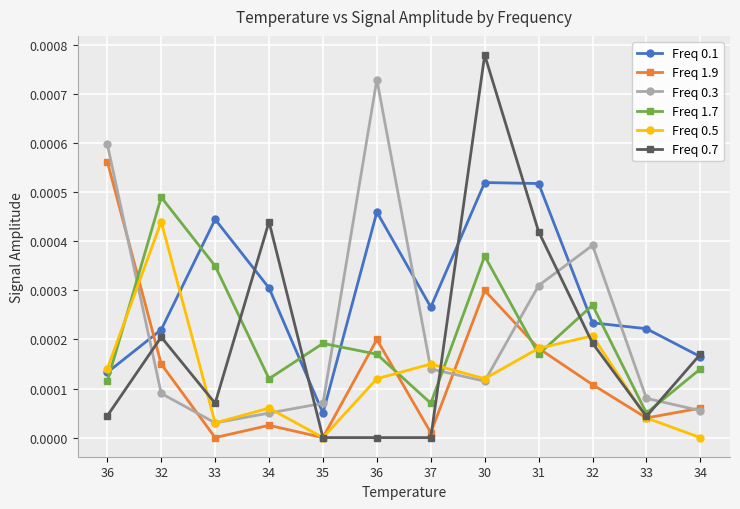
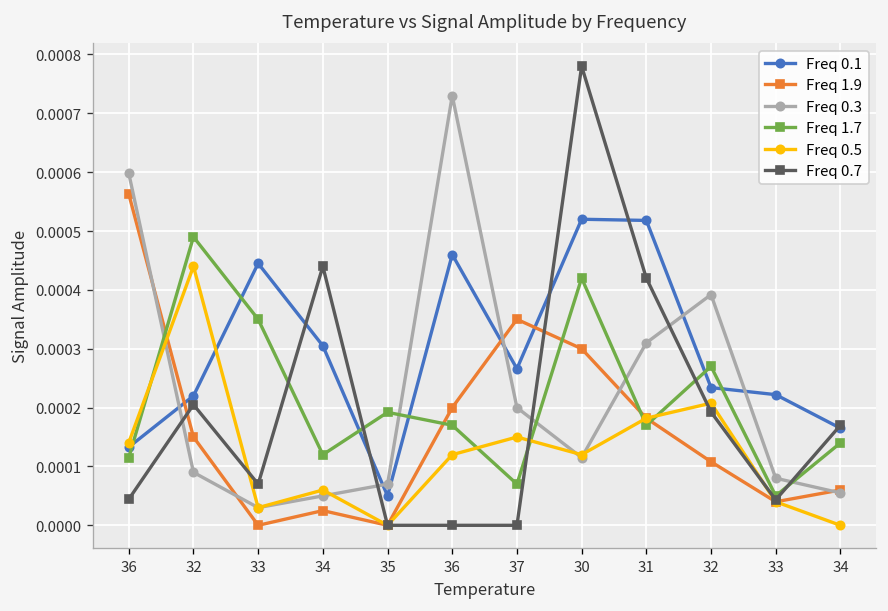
Freq 1.9, 37: 0.00001 -> 0.00035
Freq 0.3, 37: 0.00014 -> 0.00020
Freq 1.7, 30: 0.00037 -> 0.00042
